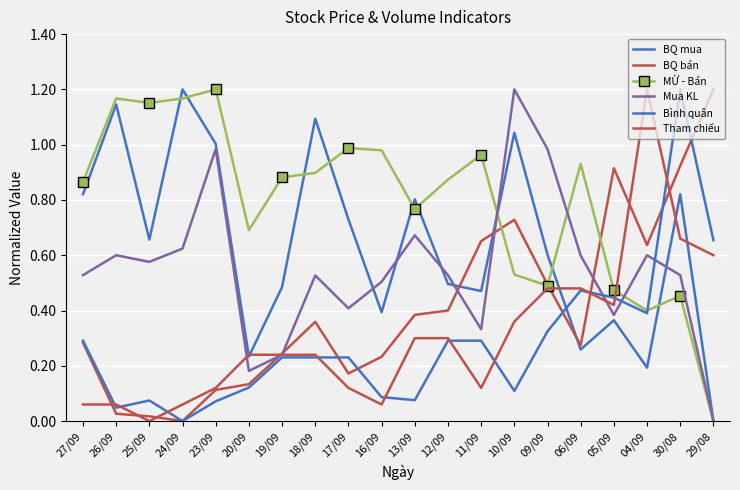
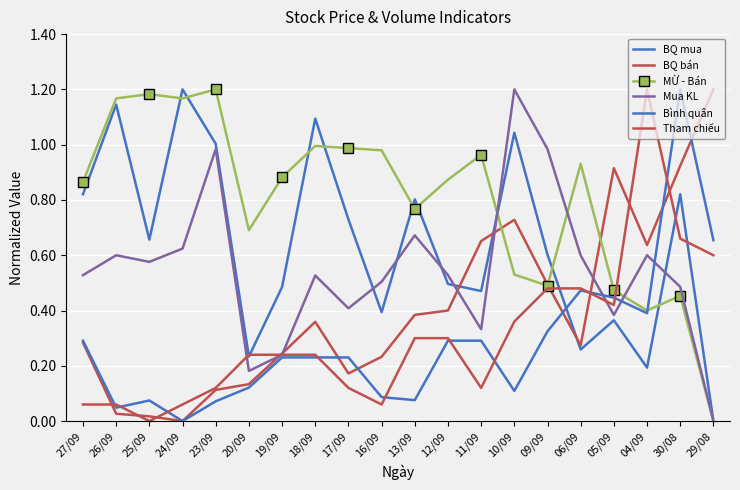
MỪ - Bán, 25/09: 1.15 -> 1.18
MỪ - Bán, 18/09: 0.90 -> 1.00
Mua KL, 30/08: 0.53 -> 0.49
